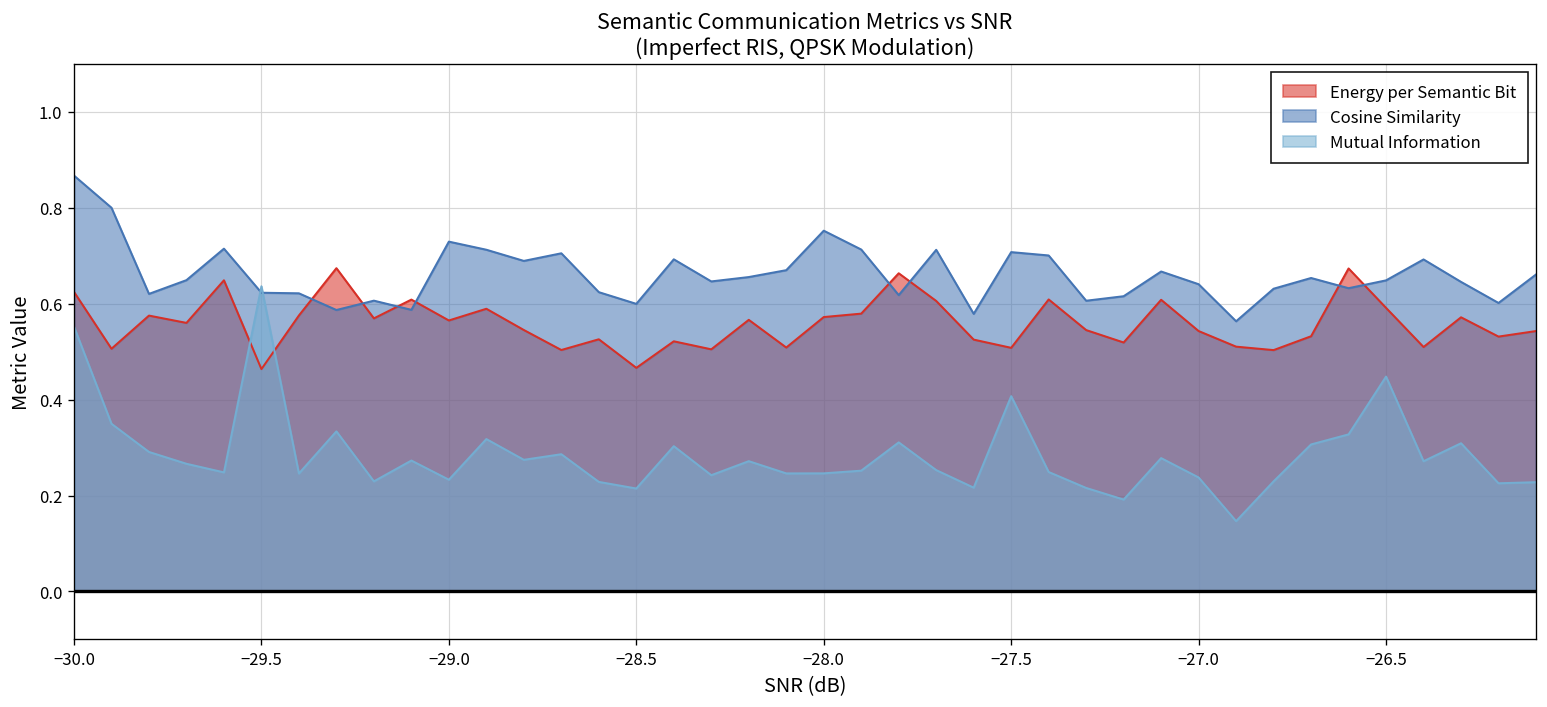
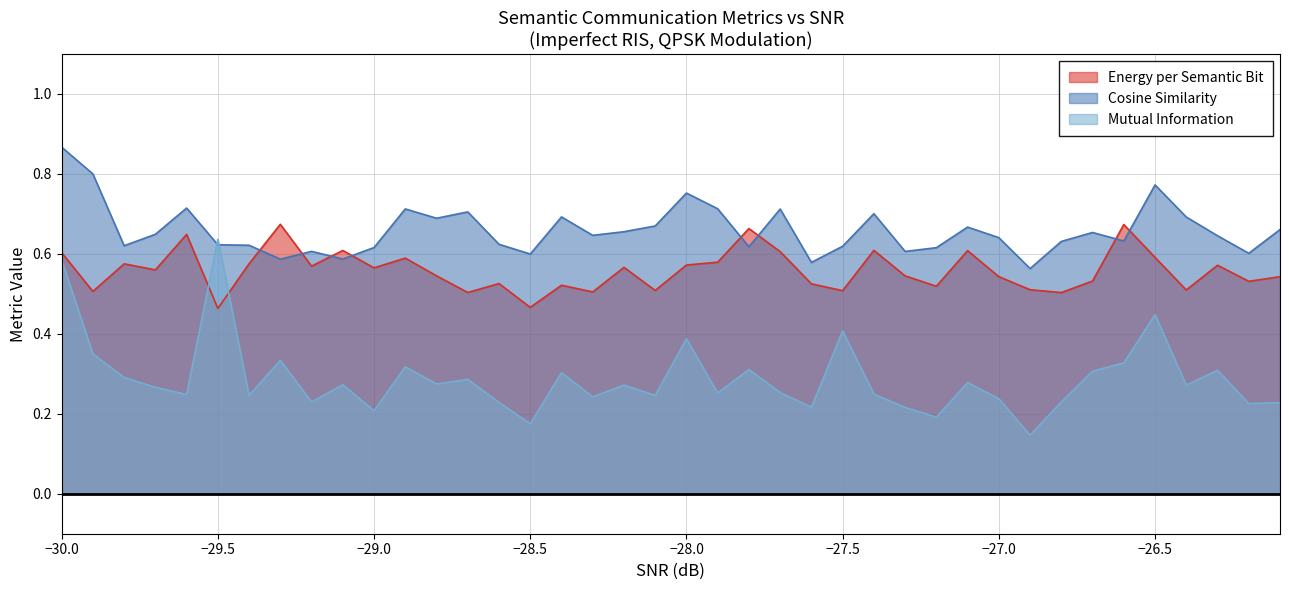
Energy per Semantic Bit, −30.0: 0.62 -> 0.60
Mutual Information, −30.0: 0.55 -> 0.58
Cosine Similarity, −29.0: 0.73 -> 0.62
Mutual Information, −29.0: 0.23 -> 0.21
Mutual Information, −28.5: 0.21 -> 0.18
Mutual Information, −28.0: 0.25 -> 0.39
Cosine Similarity, −27.5: 0.71 -> 0.62
Cosine Similarity, −26.5: 0.65 -> 0.77
